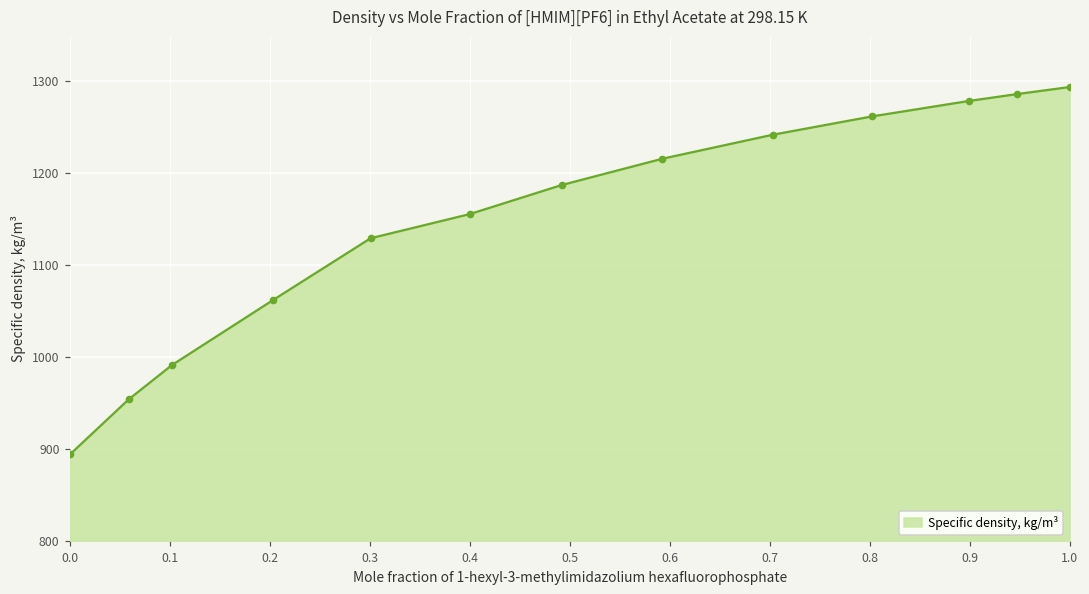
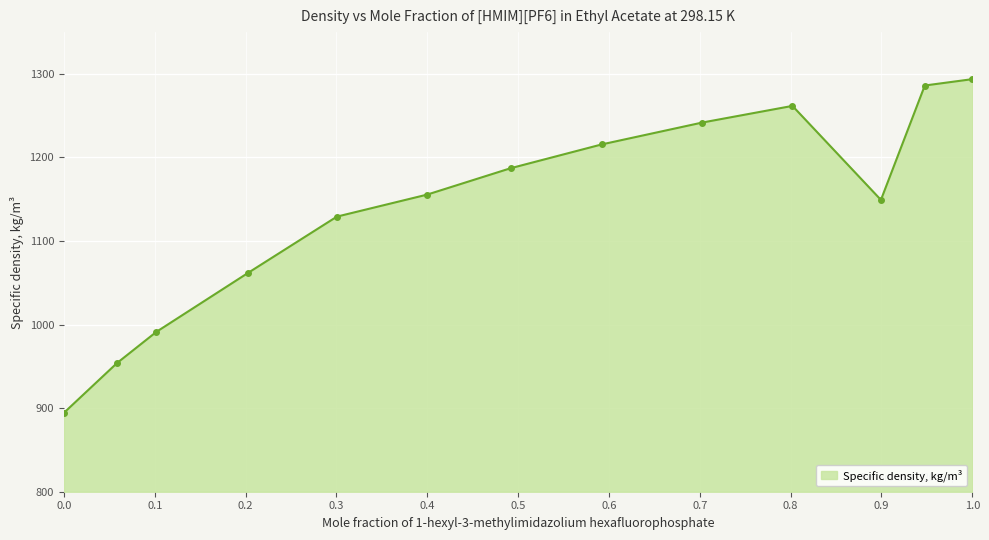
0.9: 1280 -> 1150
